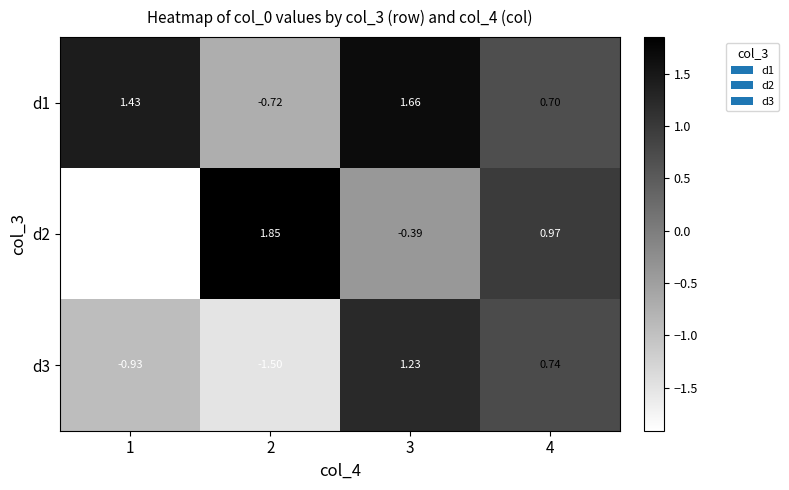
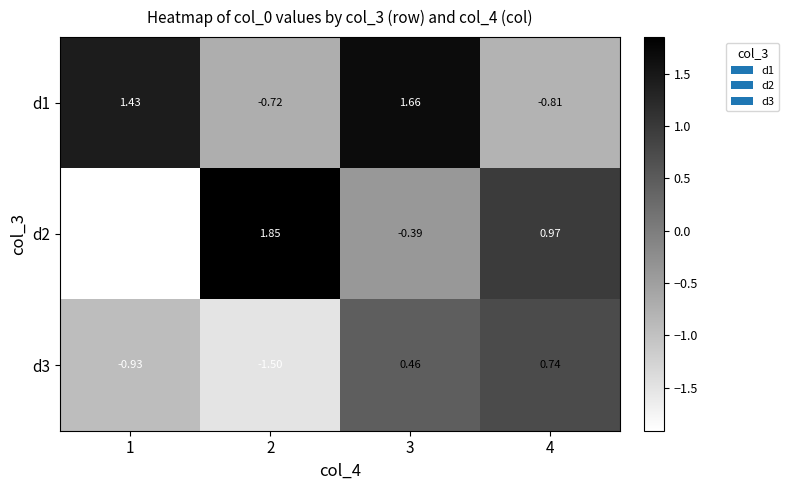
d1, 4: 0.70 -> -0.81
d3, 3: 1.23 -> 0.46
